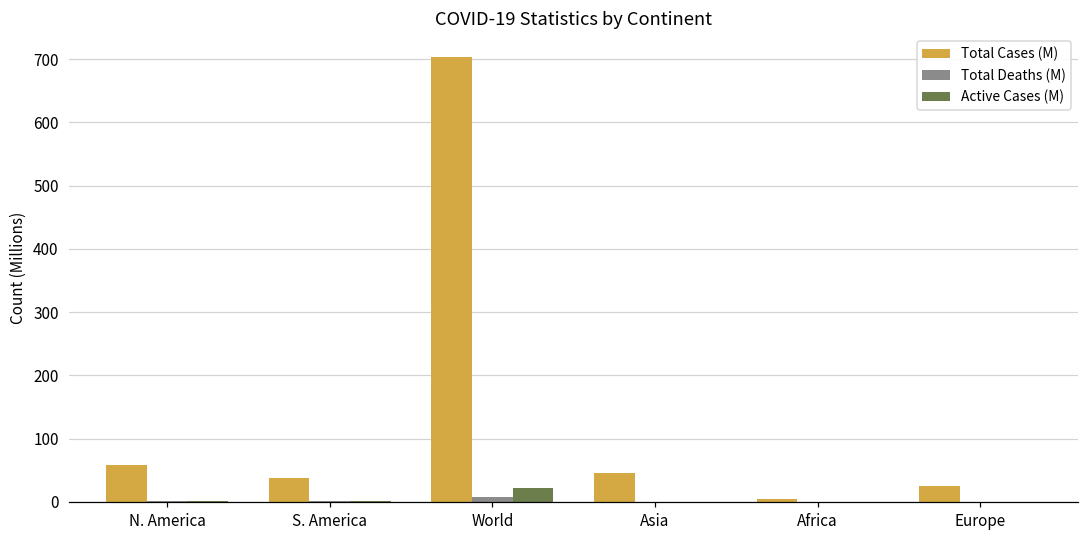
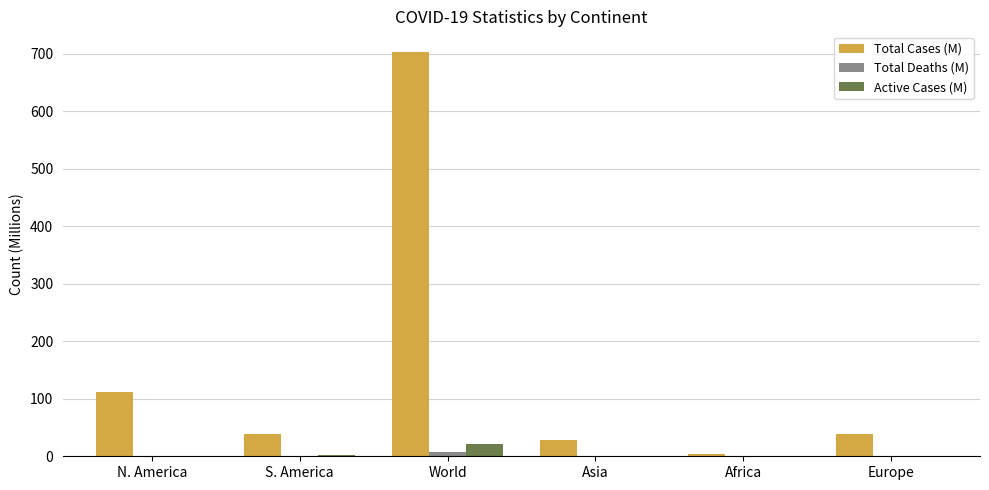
Total Cases (M), N. America: 60 -> 110
Total Cases (M), Asia: 50 -> 30
Total Cases (M), Europe: 20 -> 40
